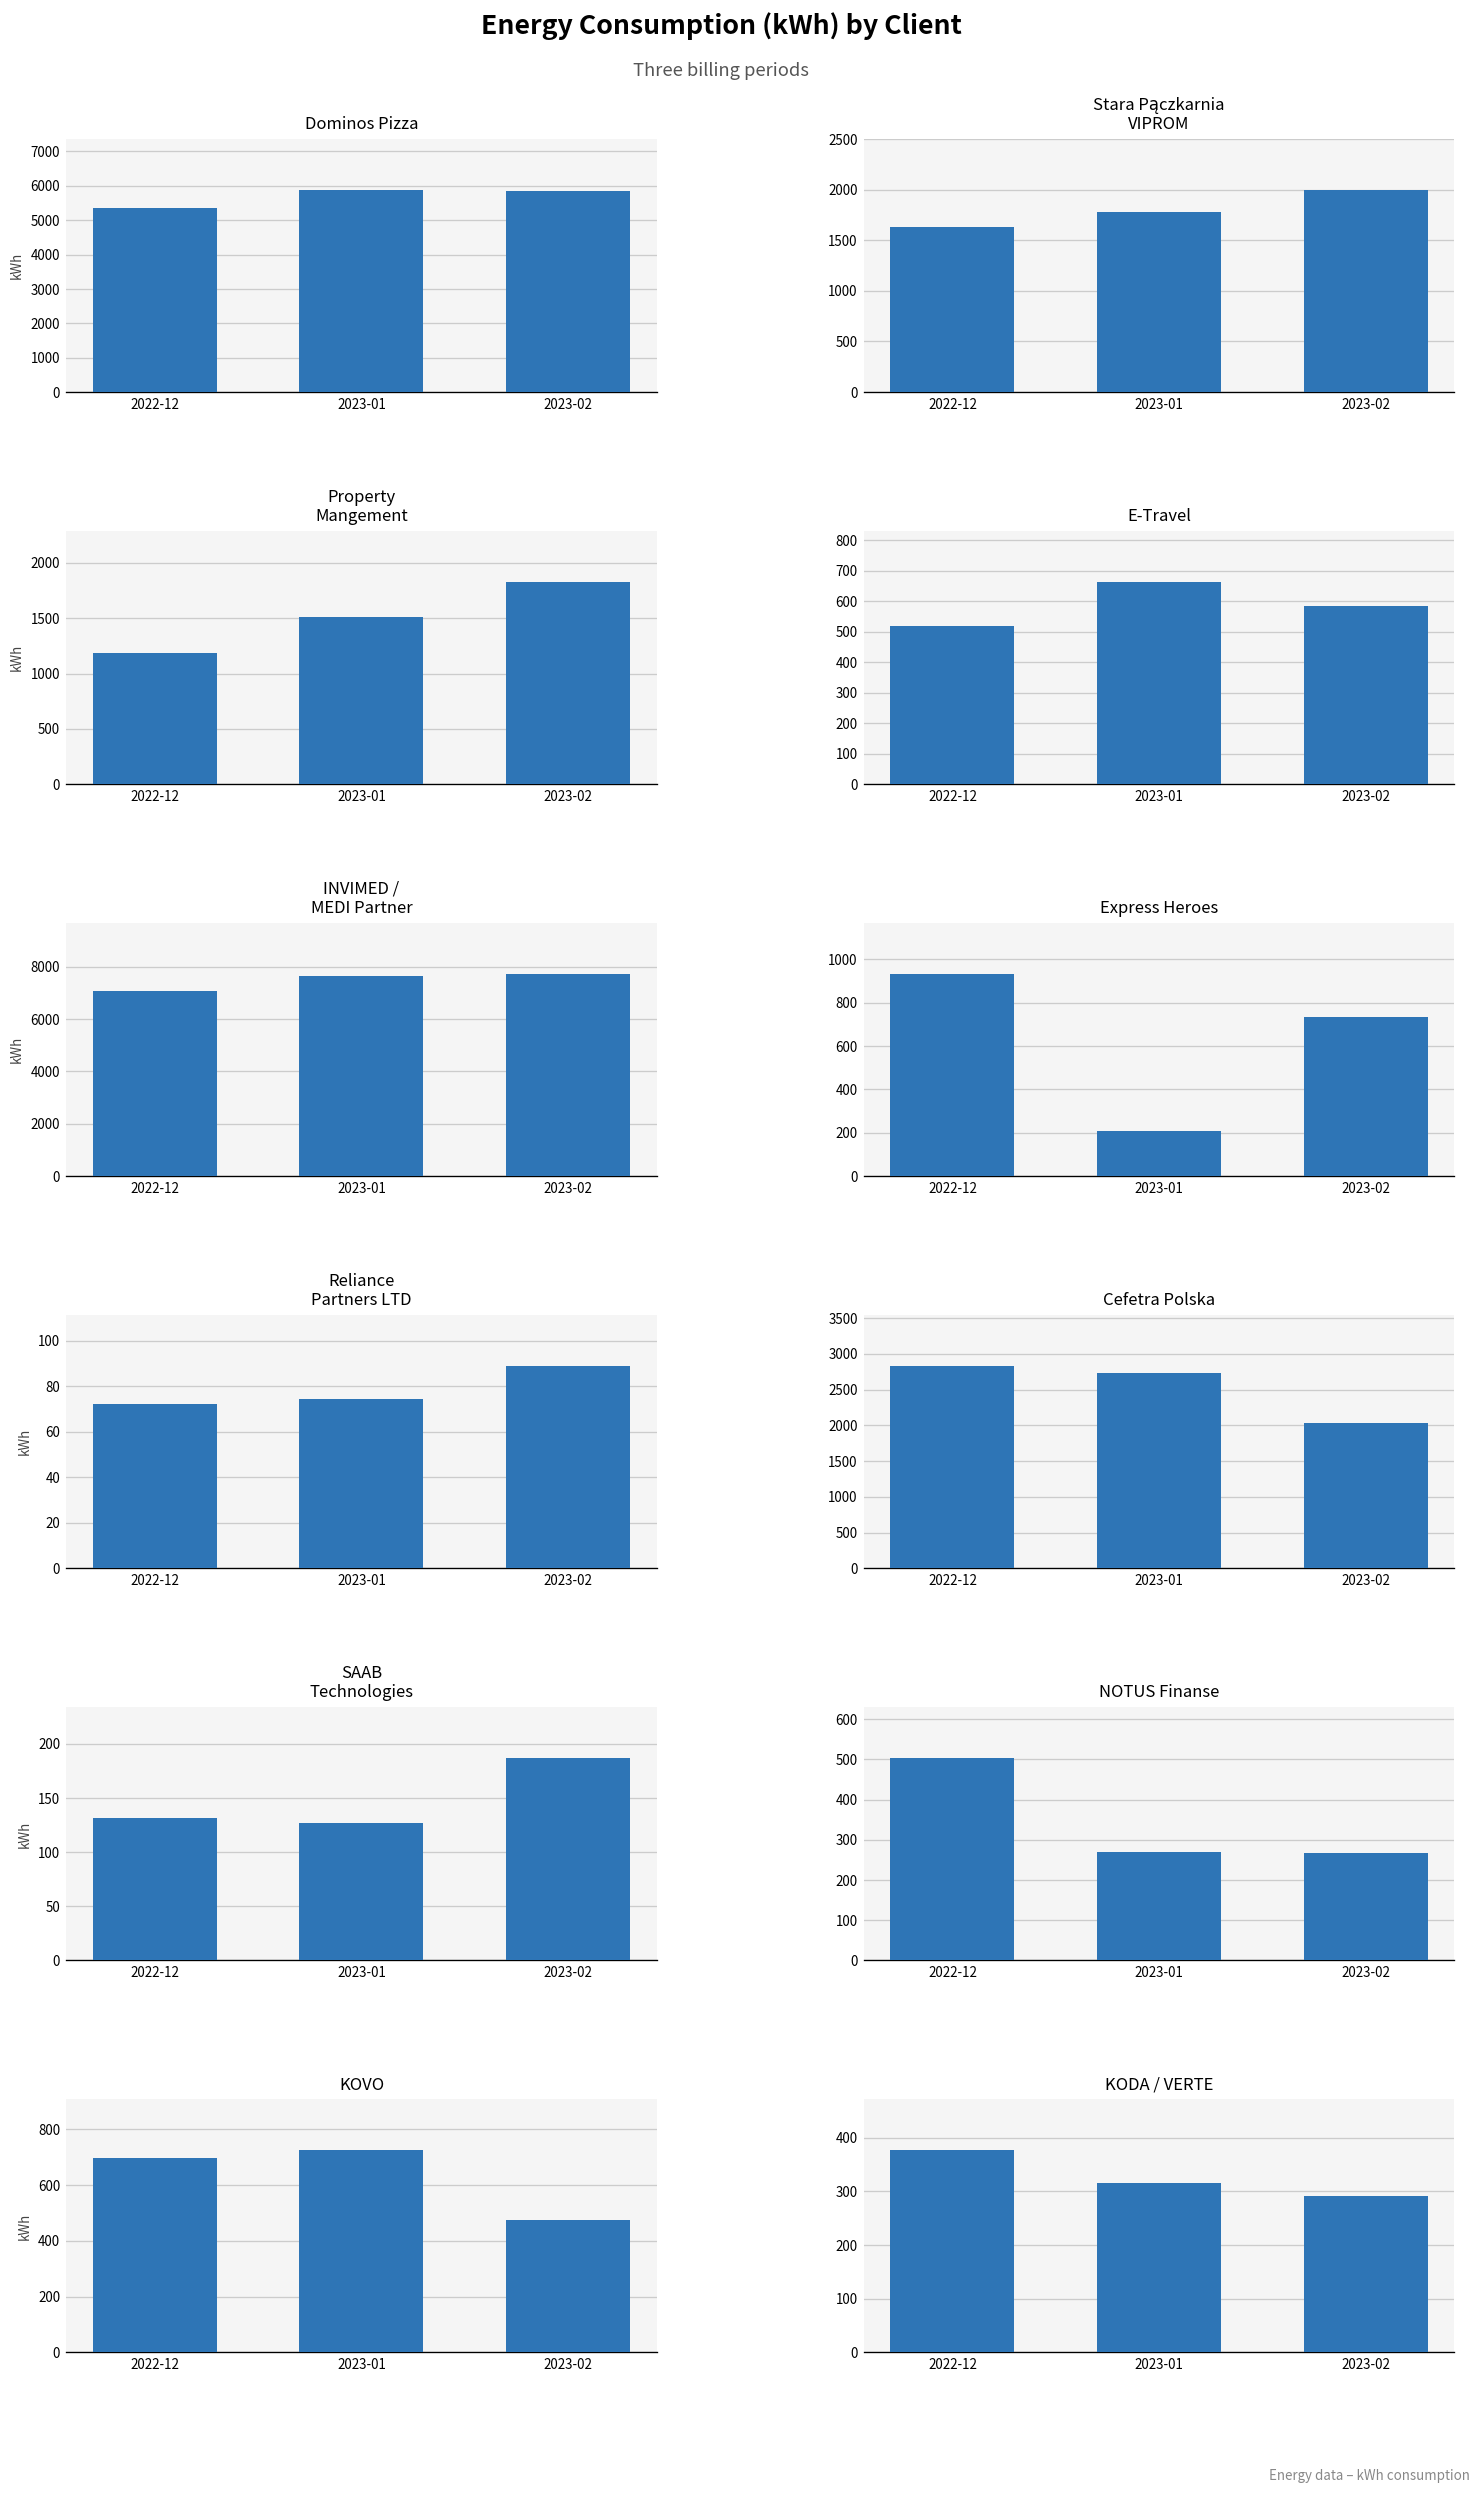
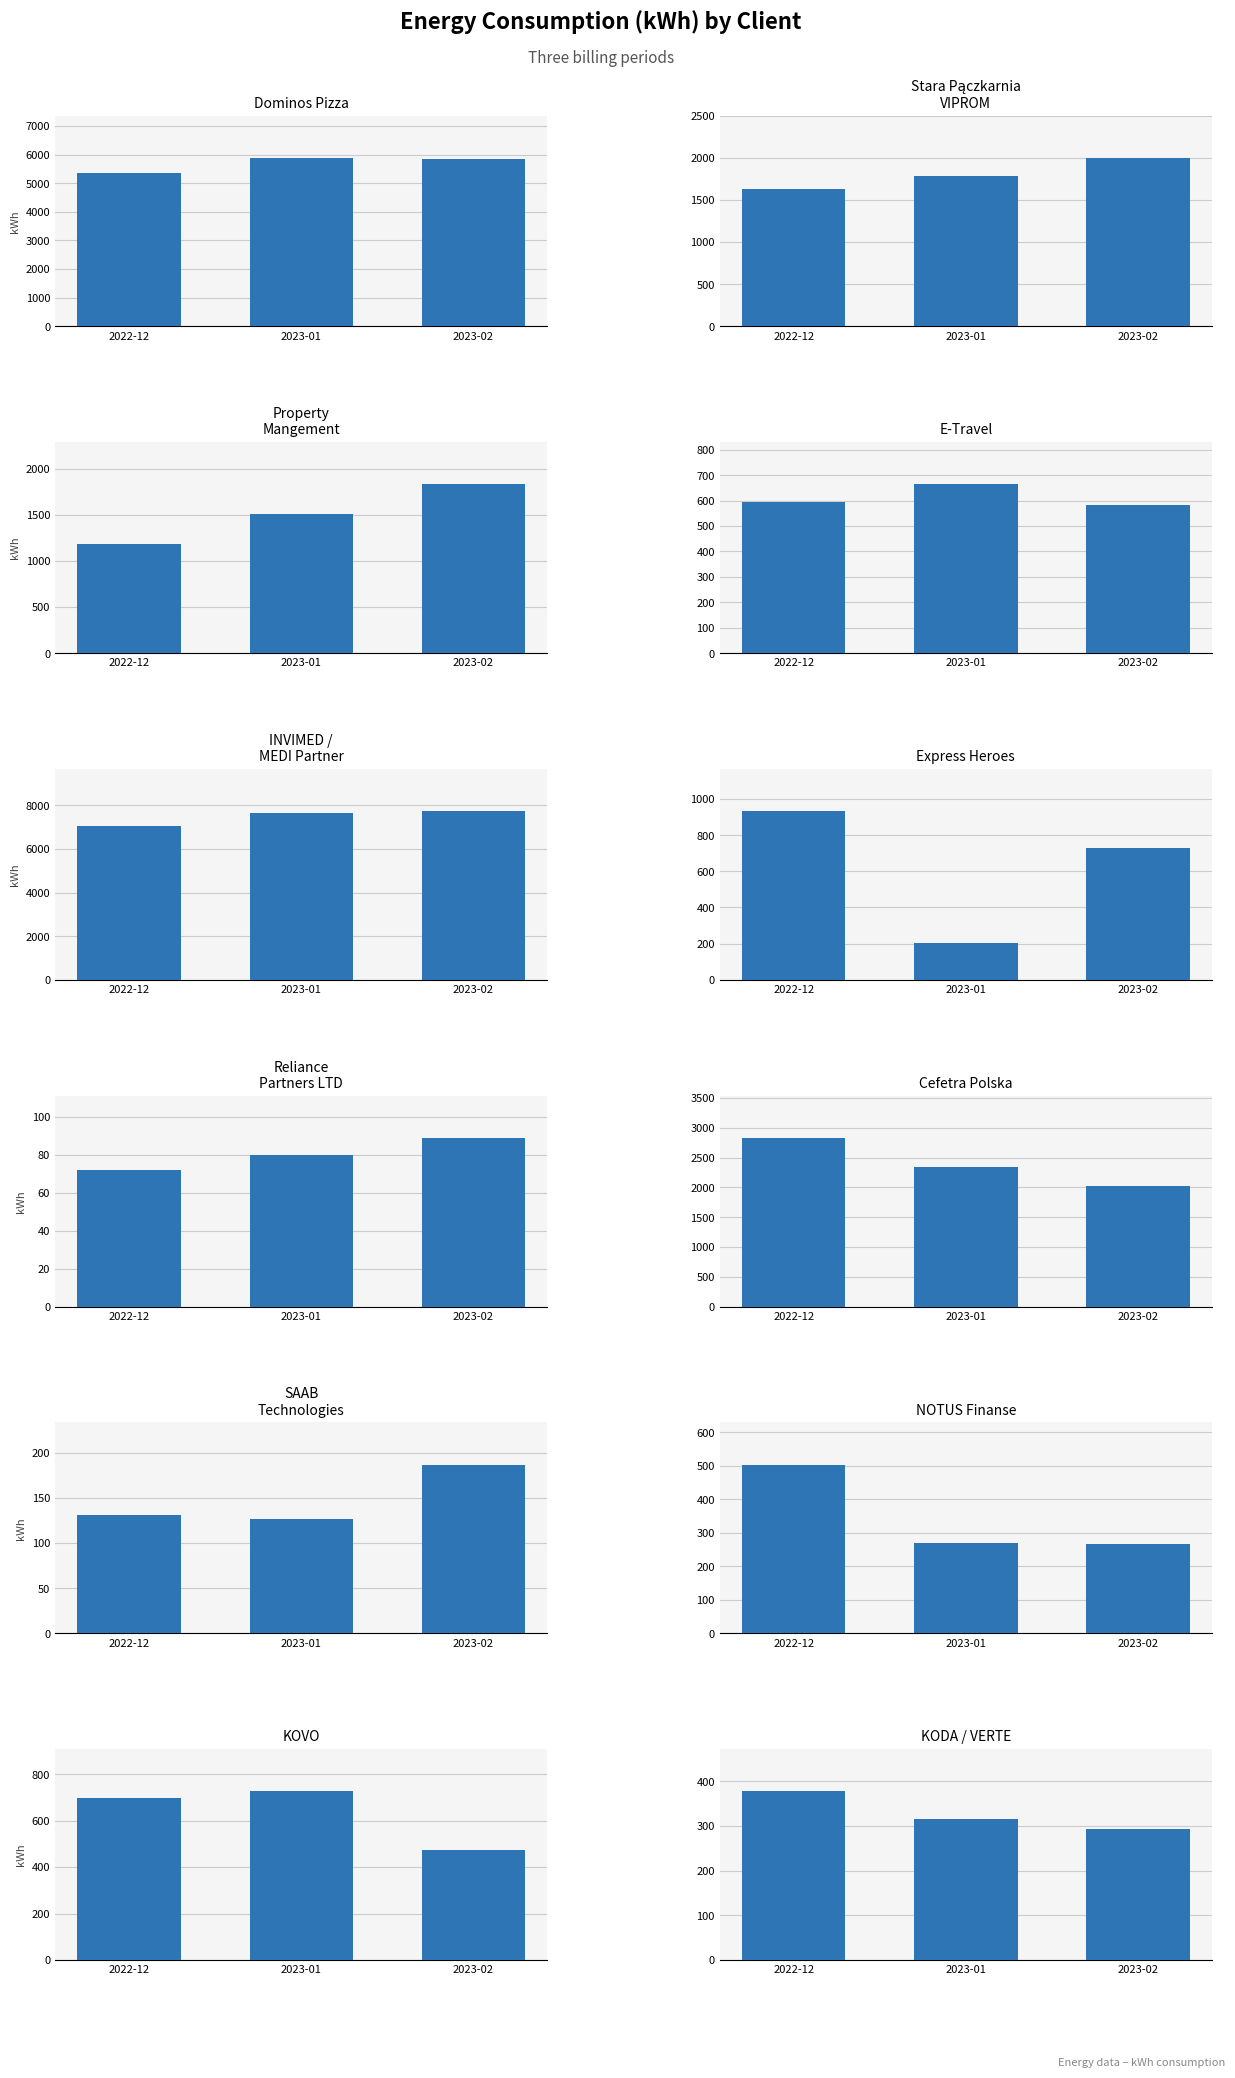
E-Travel, 2022-12: 520 -> 590
Reliance Partners LTD, 2023-01: 74 -> 80
Cefetra Polska, 2023-01: 2700 -> 2300
